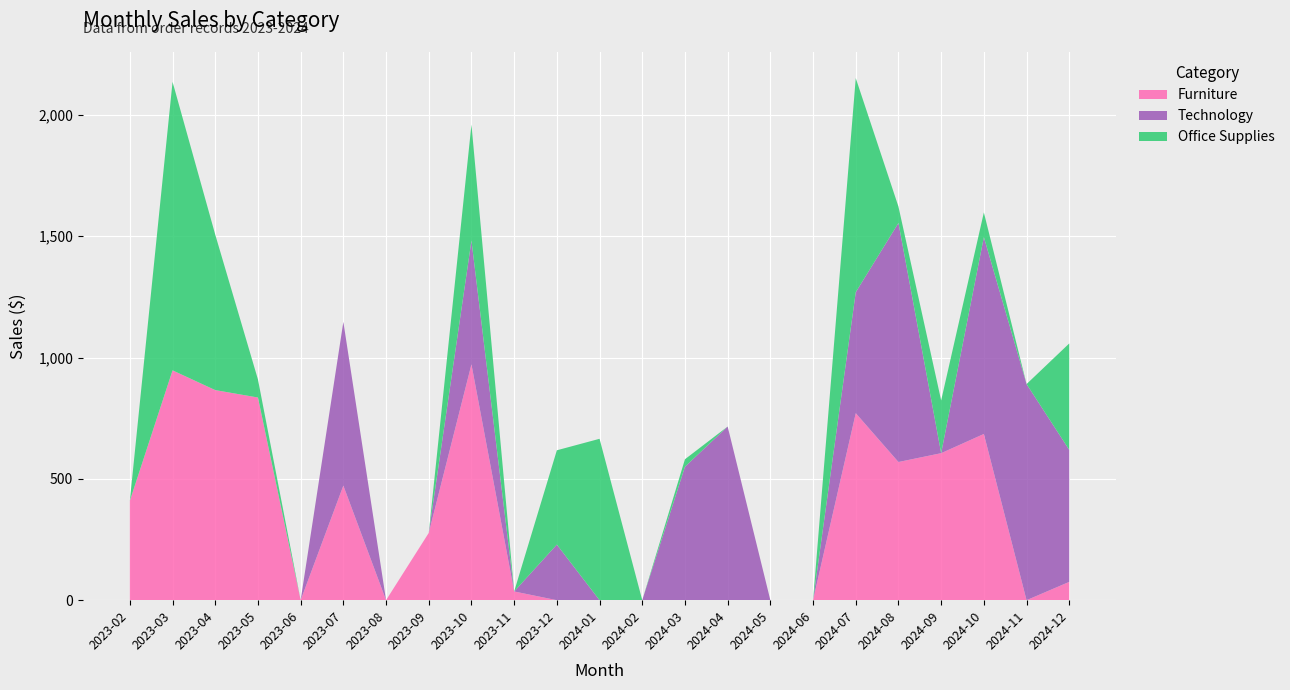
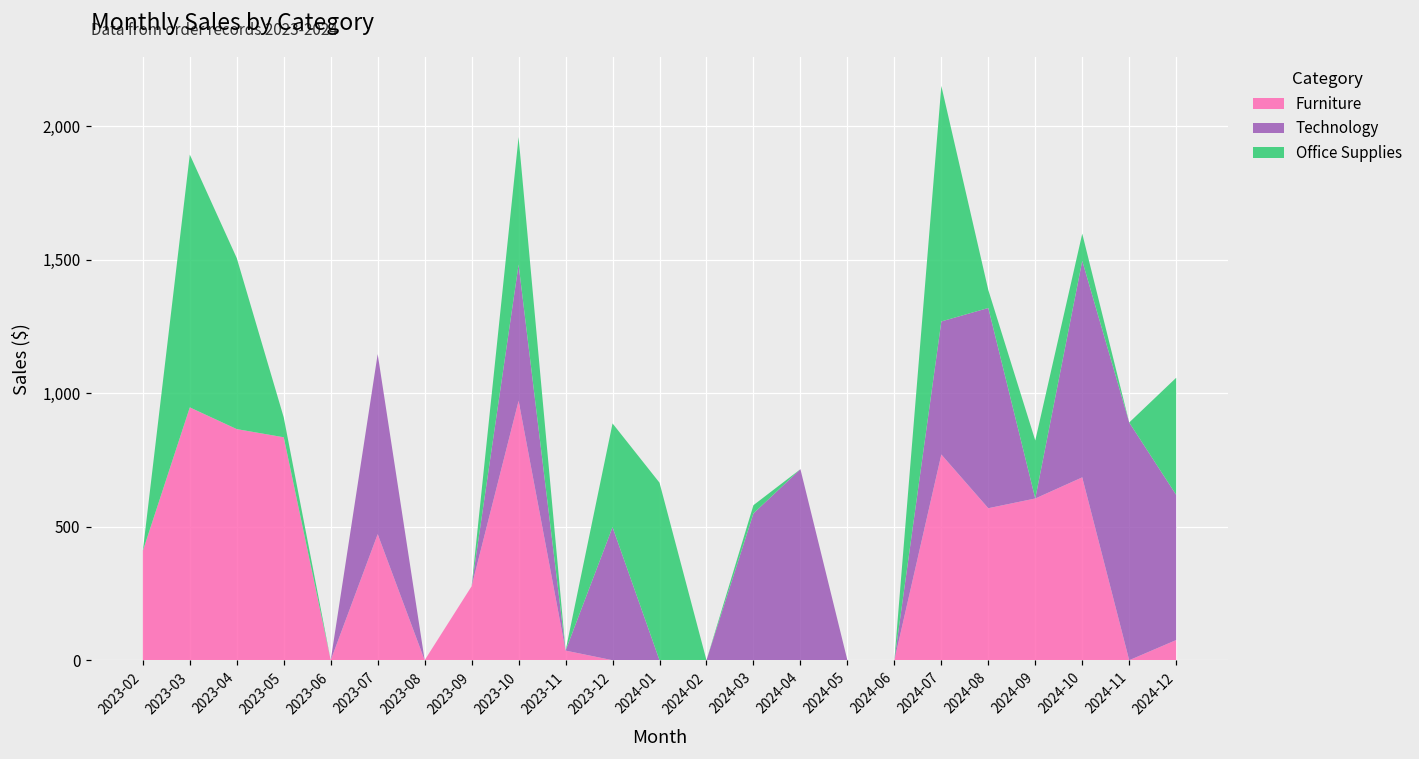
Office Supplies, 2023-03: 1,190 -> 950
Technology, 2023-12: 230 -> 500
Technology, 2024-08: 990 -> 750
